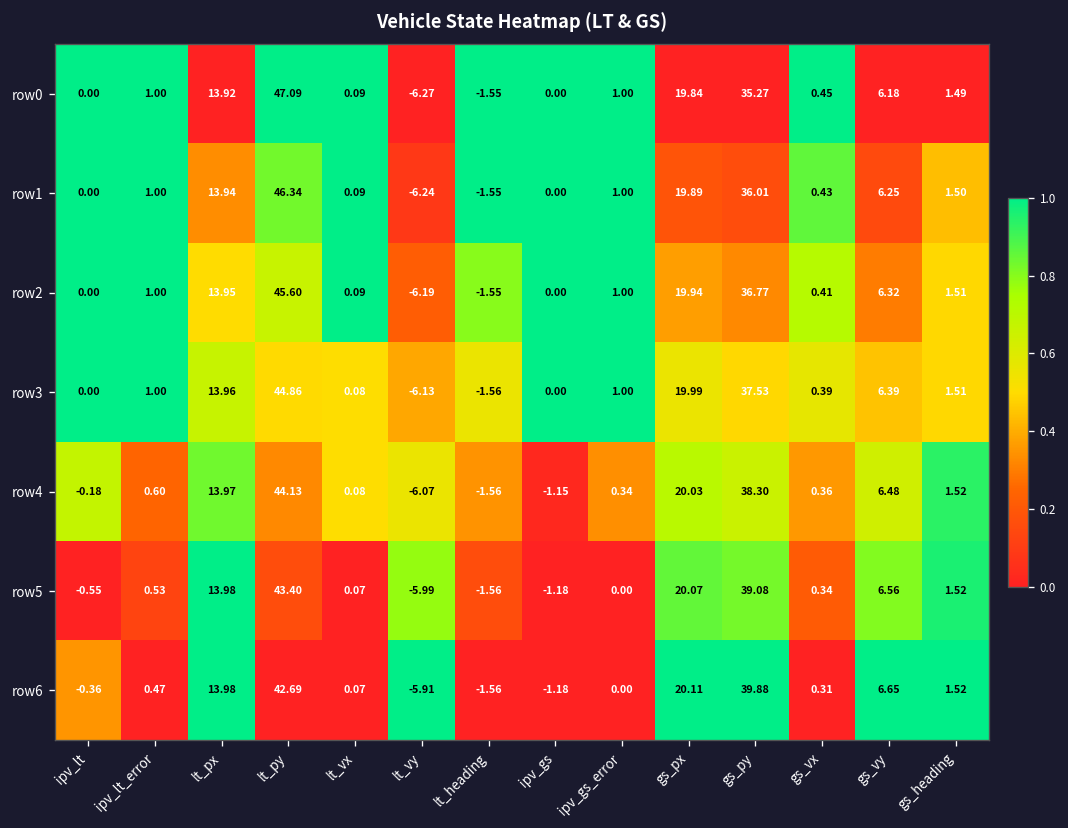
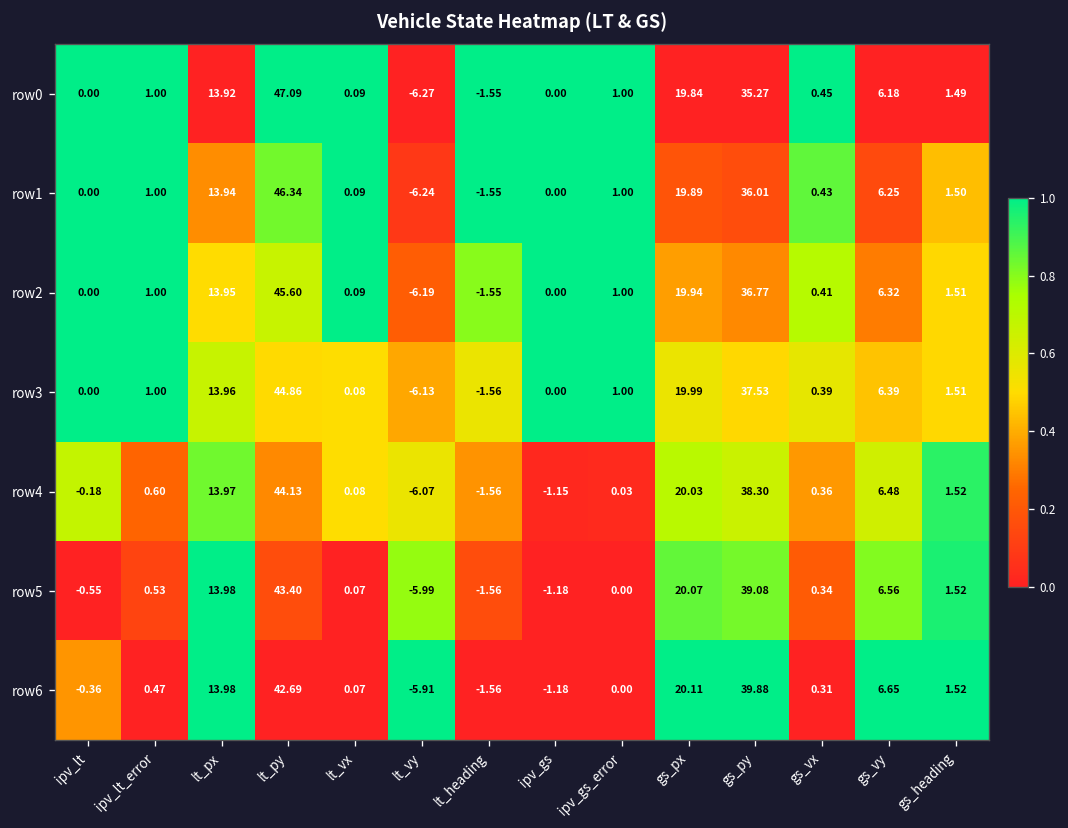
row4, ipv_gs_error: 0.34 -> 0.03
